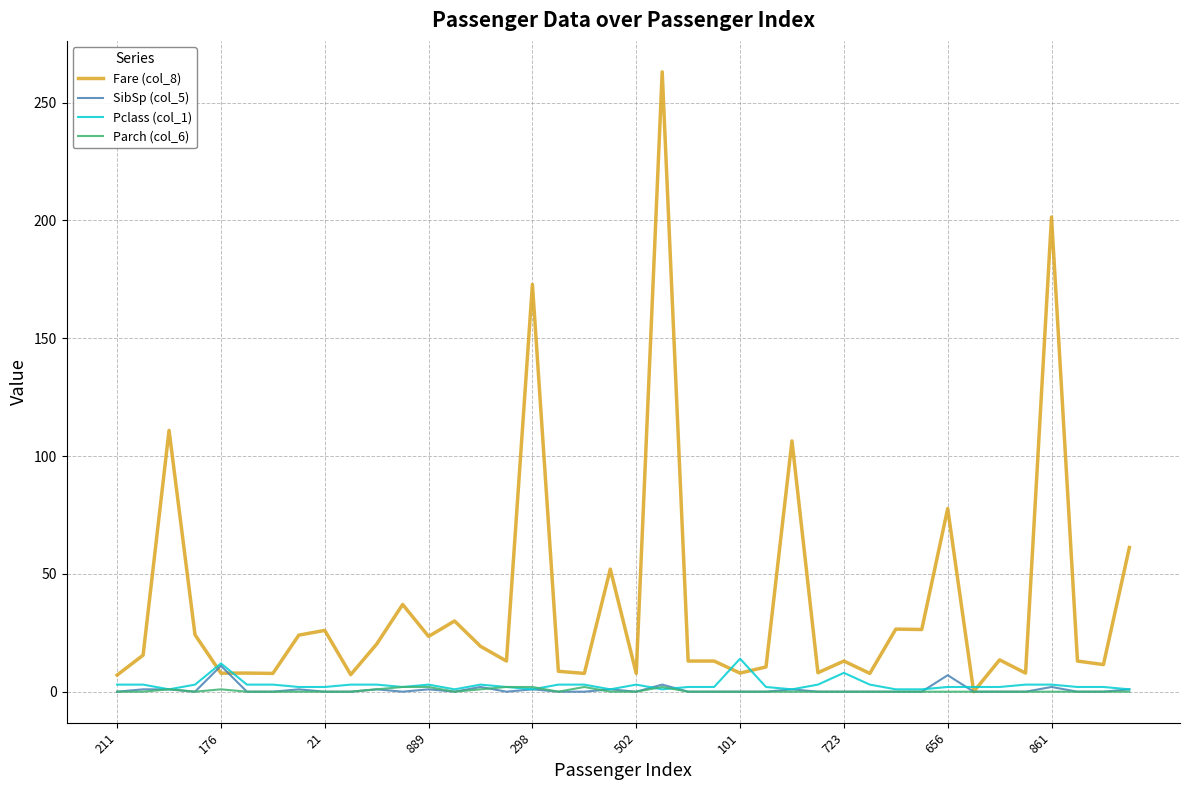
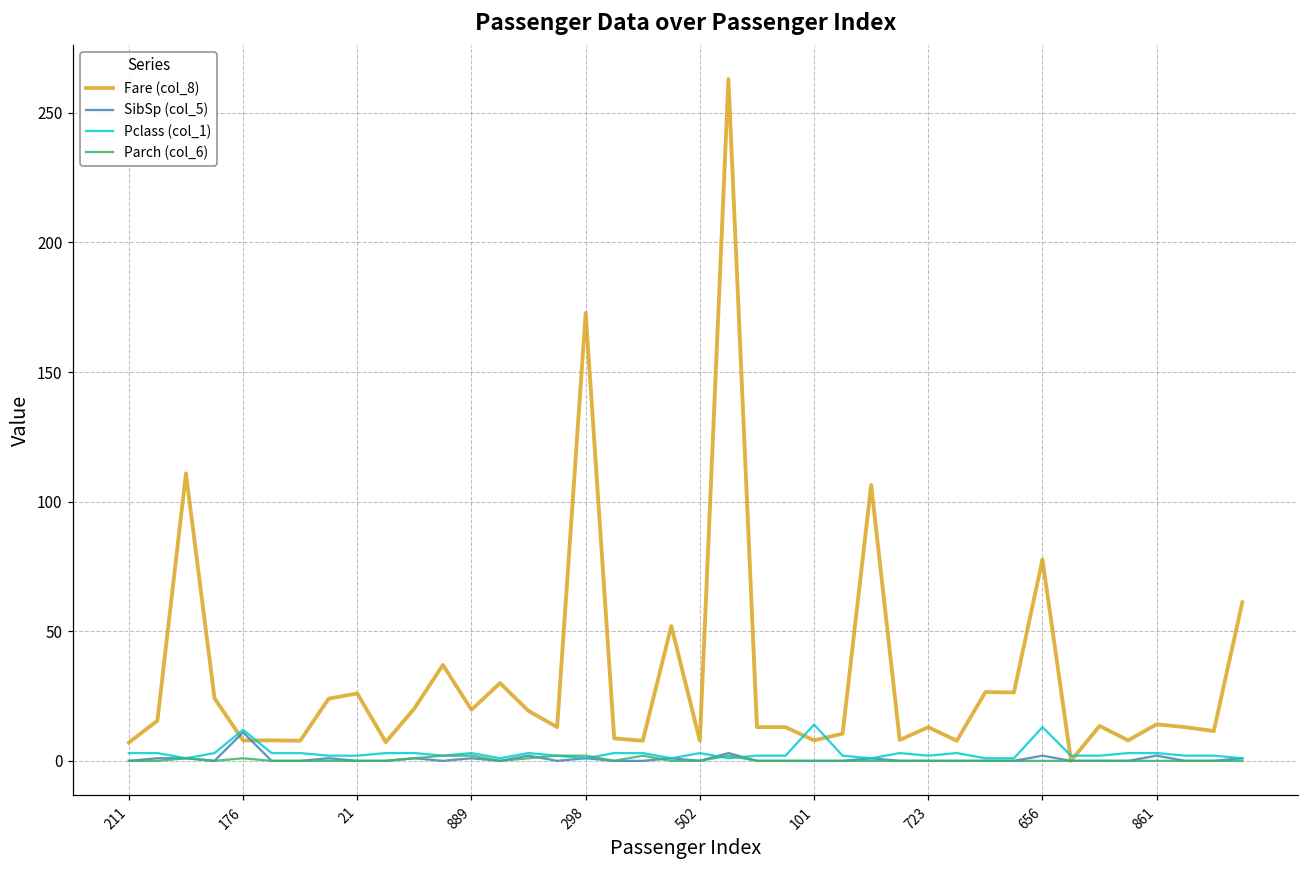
Fare (col_8), 889: 23 -> 20
Pclass (col_1), 723: 8 -> 2
SibSp (col_5), 656: 7 -> 2
Pclass (col_1), 656: 2 -> 13
Fare (col_8), 861: 201 -> 14
